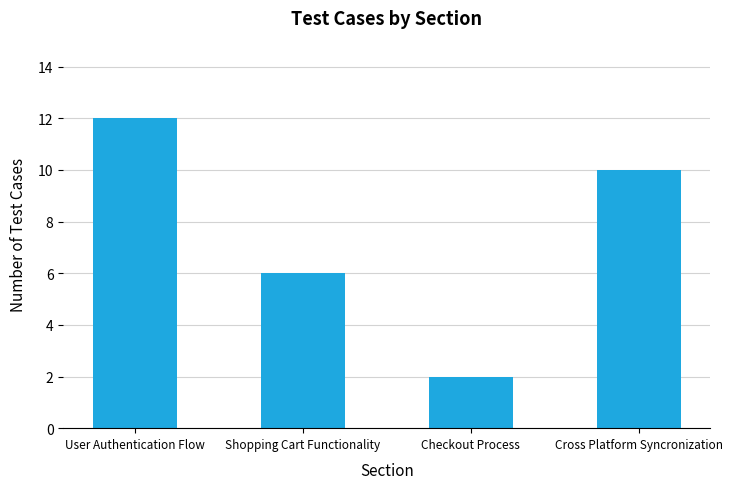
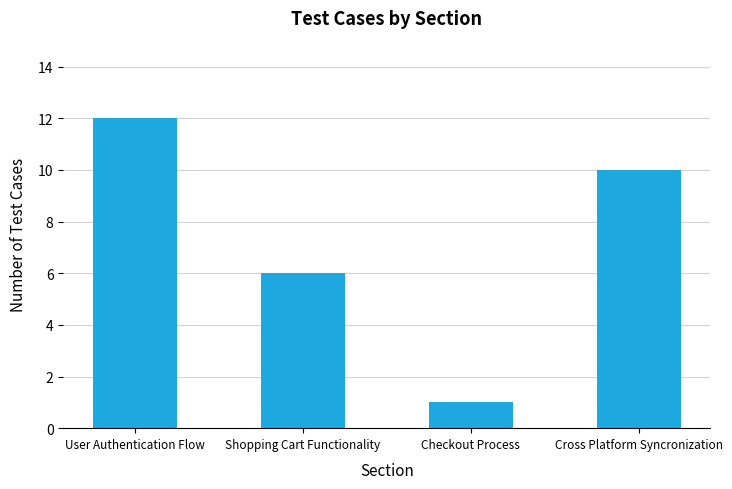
Checkout Process: 2 -> 1
